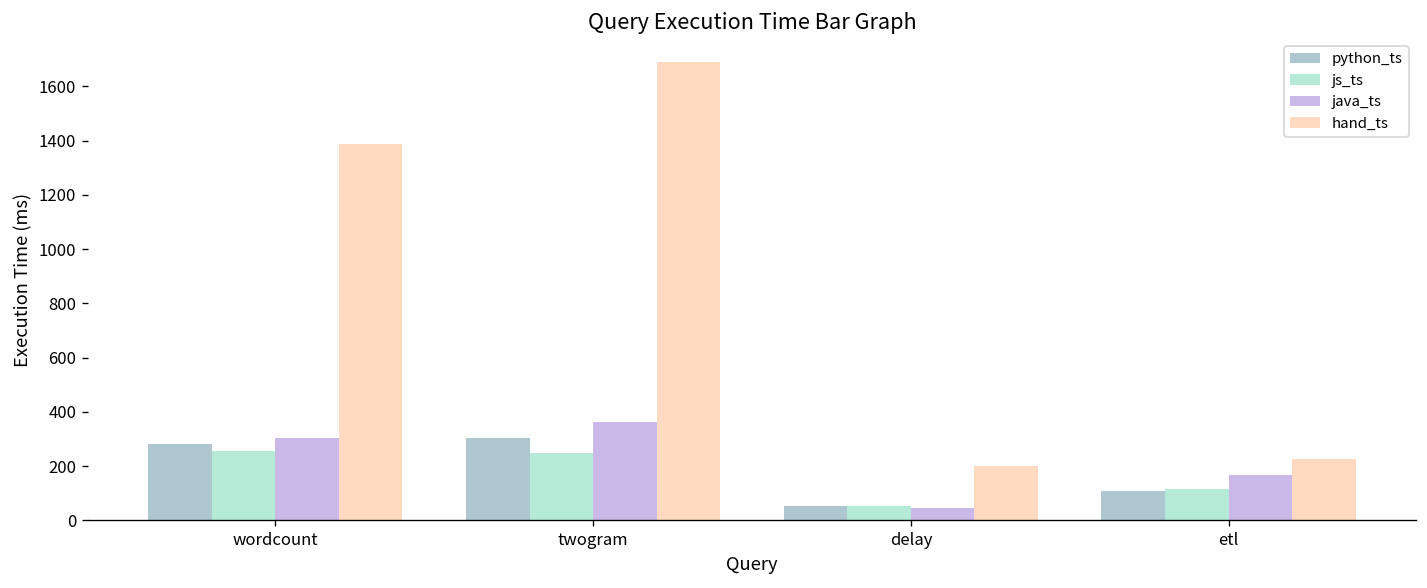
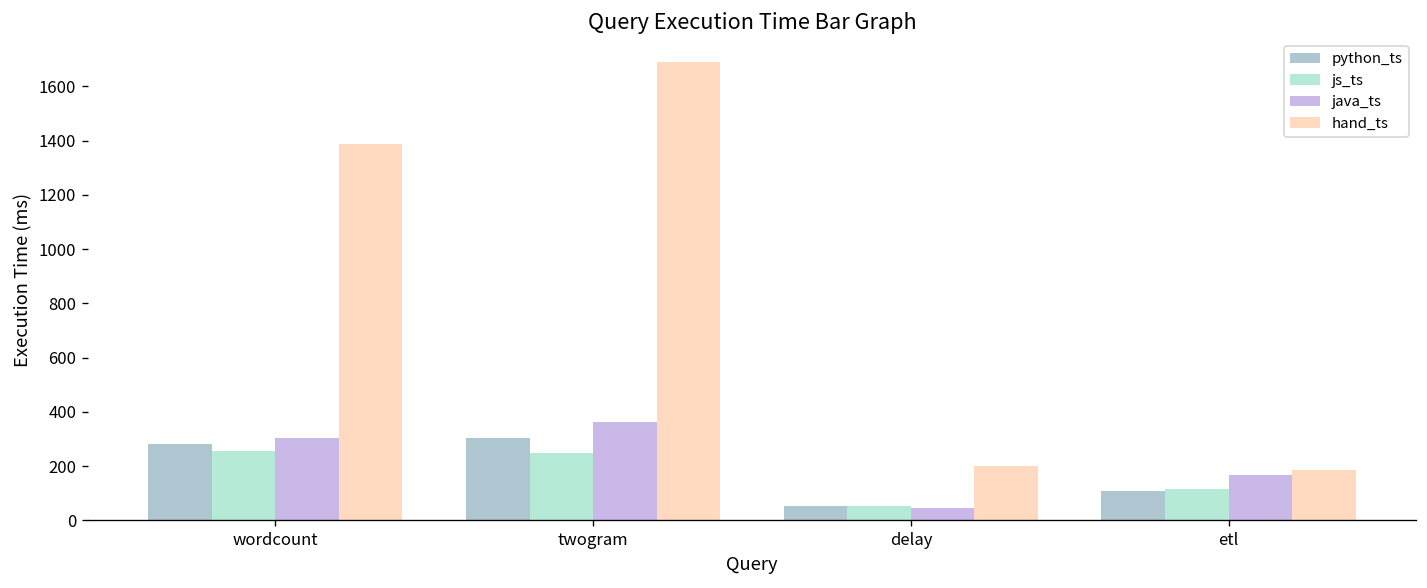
hand_ts, etl: 230 -> 190
